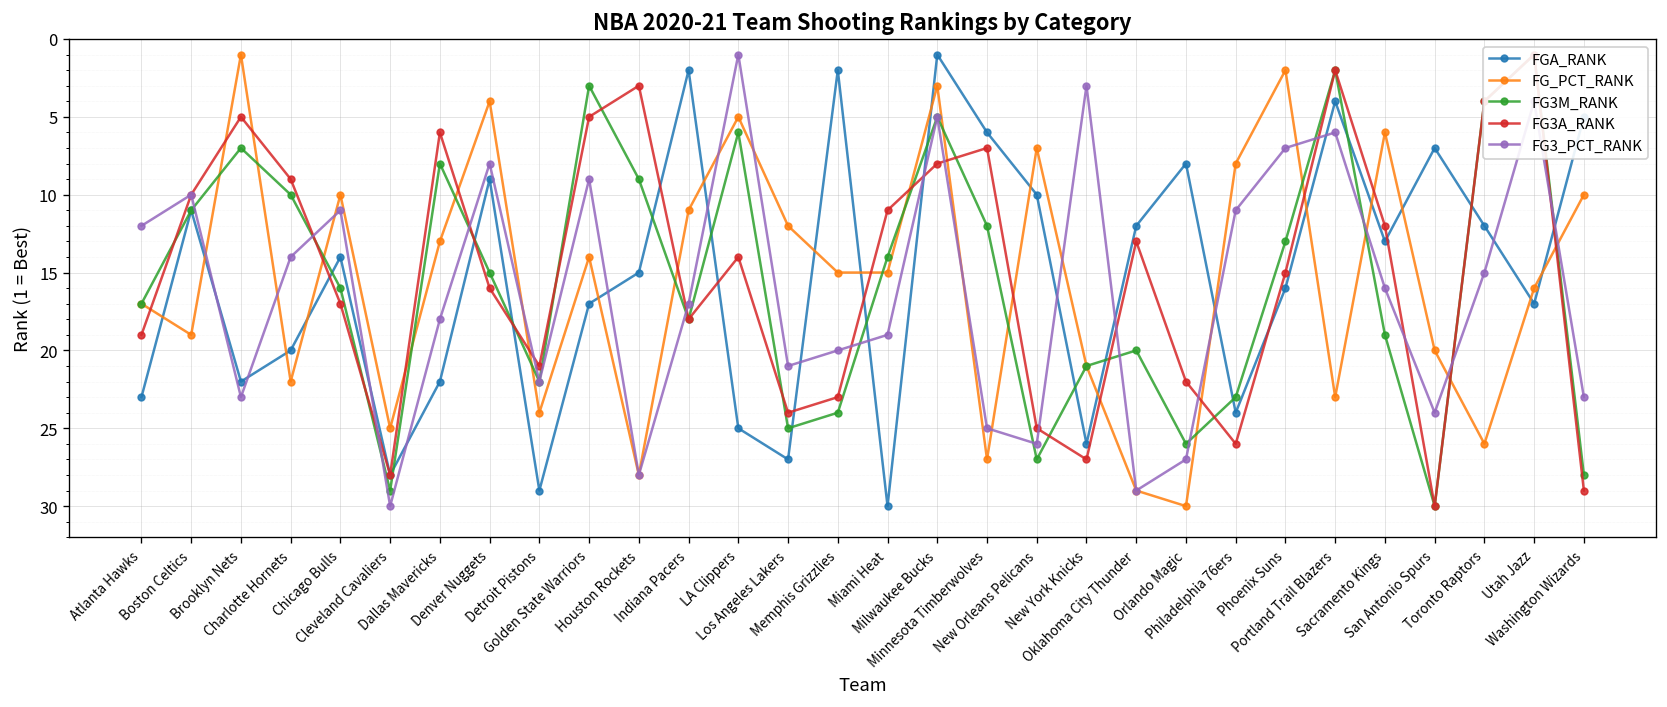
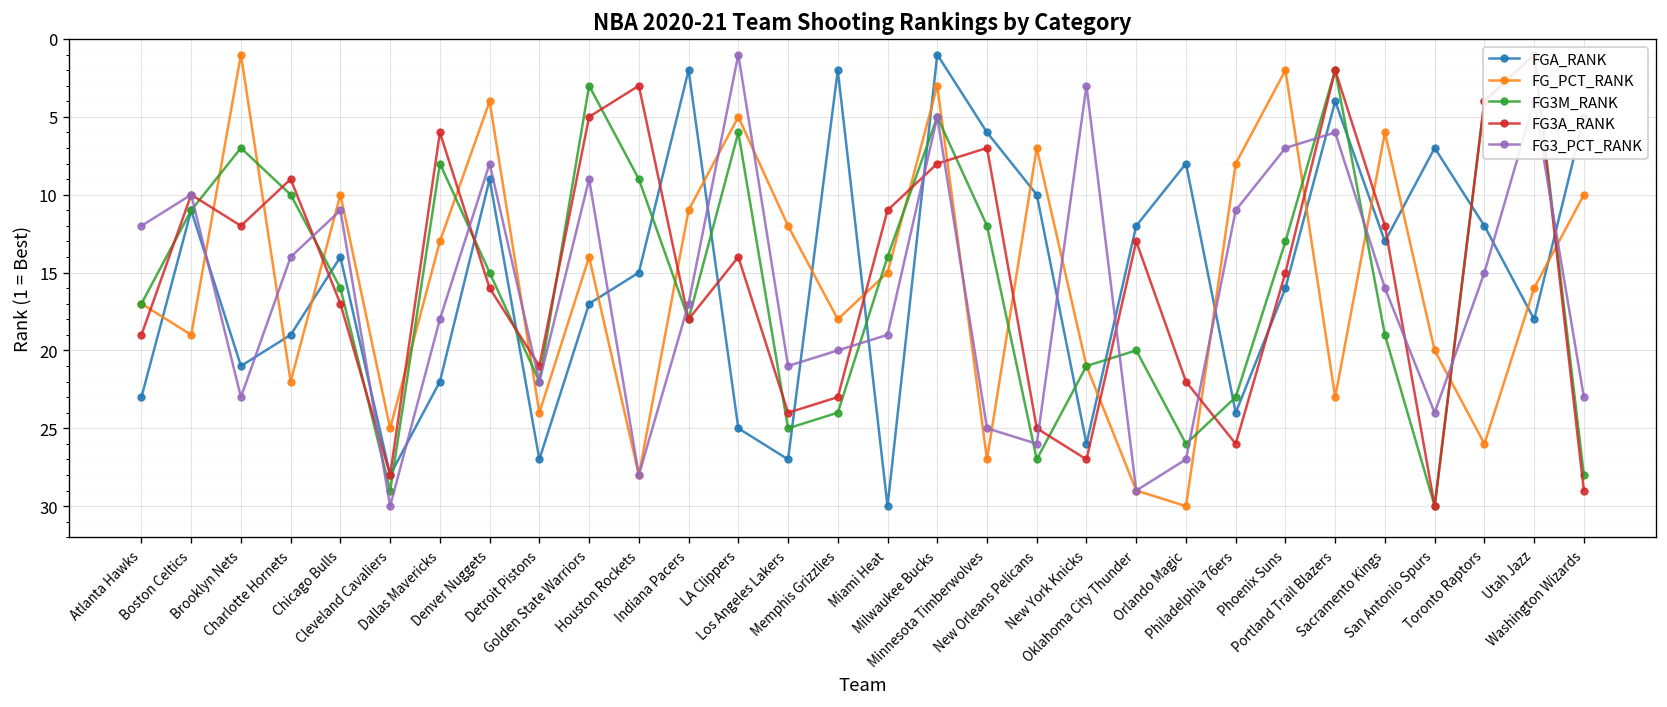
FGA_RANK, Brooklyn Nets: 22 -> 21
FG3A_RANK, Brooklyn Nets: 5 -> 12
FGA_RANK, Charlotte Hornets: 20 -> 19
FGA_RANK, Detroit Pistons: 29 -> 27
FG_PCT_RANK, Memphis Grizzlies: 15 -> 18
FGA_RANK, Utah Jazz: 17 -> 18
